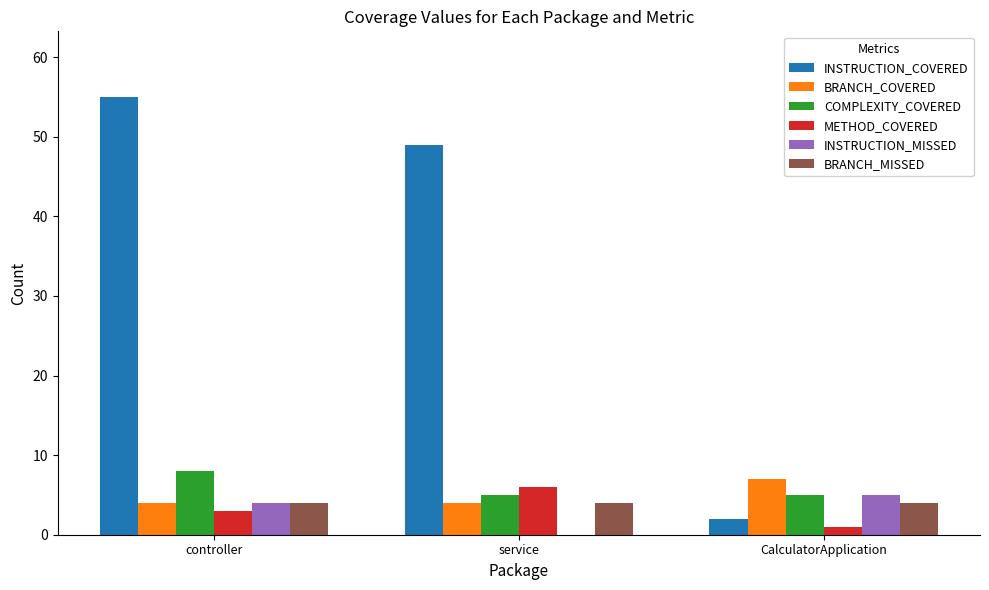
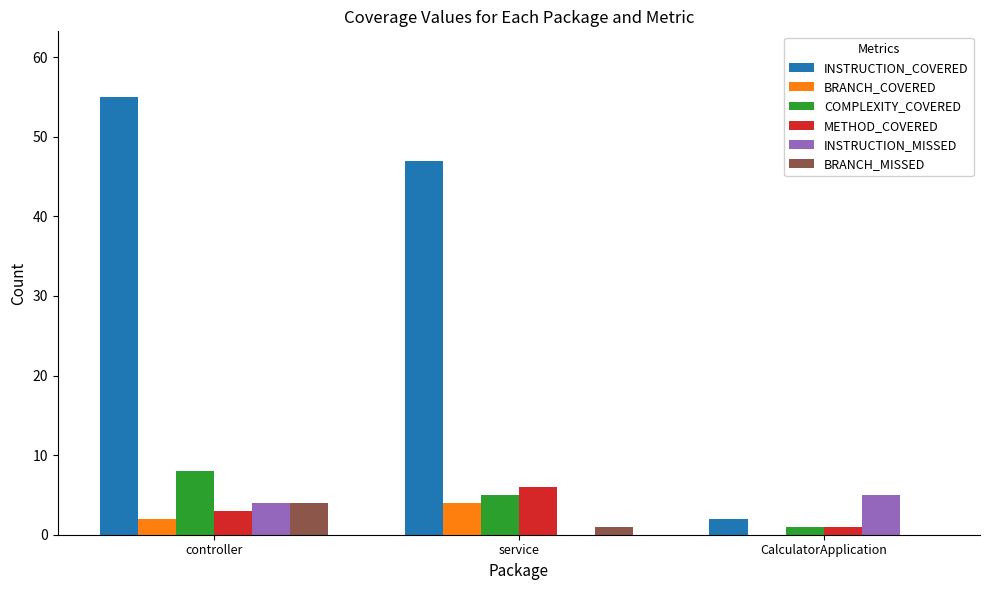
BRANCH_COVERED, controller: 4 -> 2
INSTRUCTION_COVERED, service: 49 -> 47
BRANCH_MISSED, service: 4 -> 1
BRANCH_COVERED, CalculatorApplication: 7 -> 0
COMPLEXITY_COVERED, CalculatorApplication: 5 -> 1
BRANCH_MISSED, CalculatorApplication: 4 -> 0
